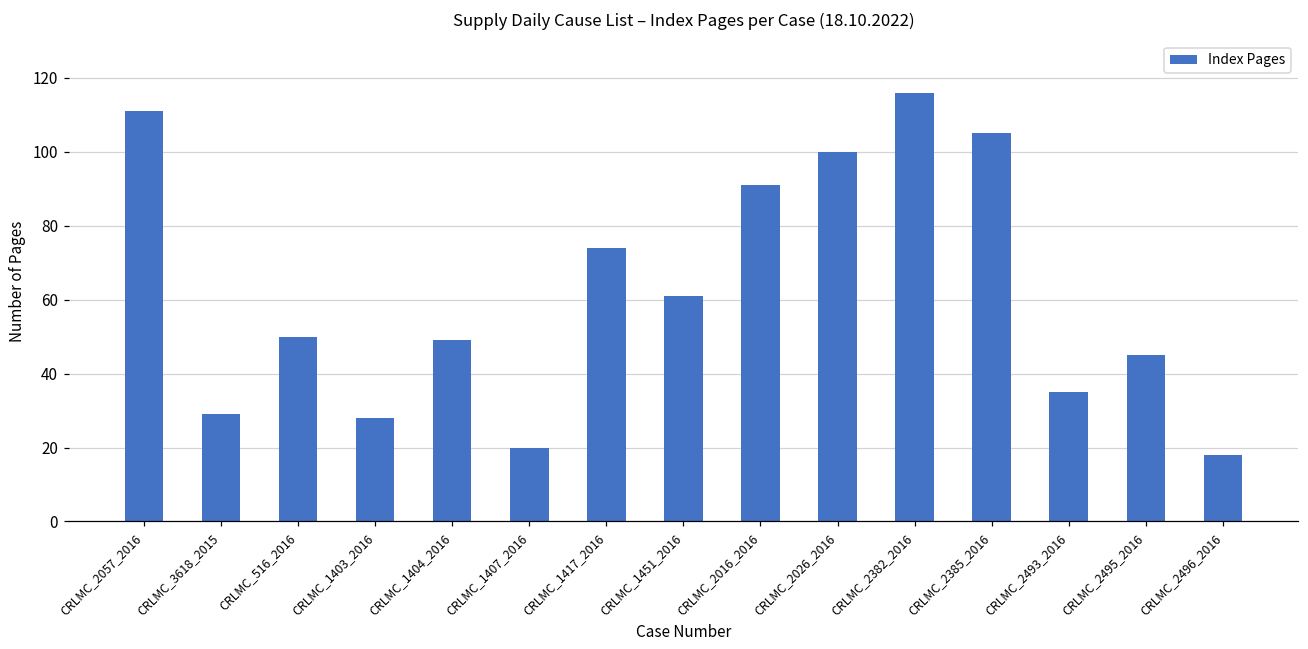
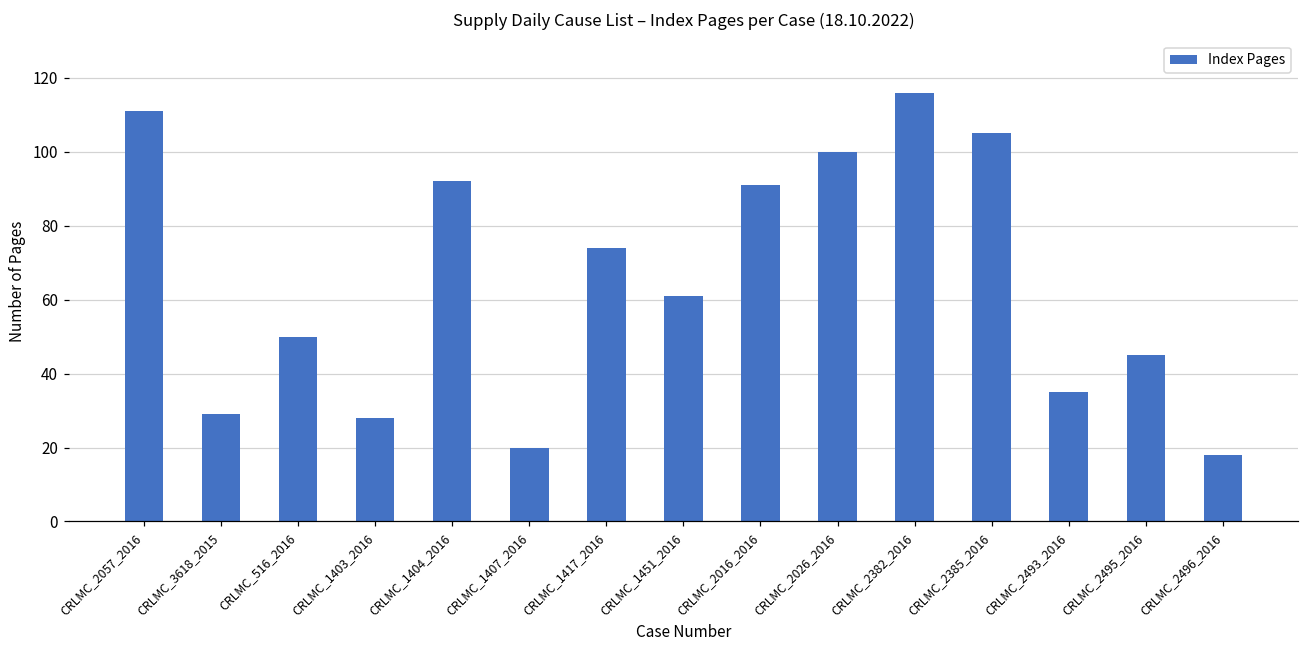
CRLMC_1404_2016: 49 -> 92
